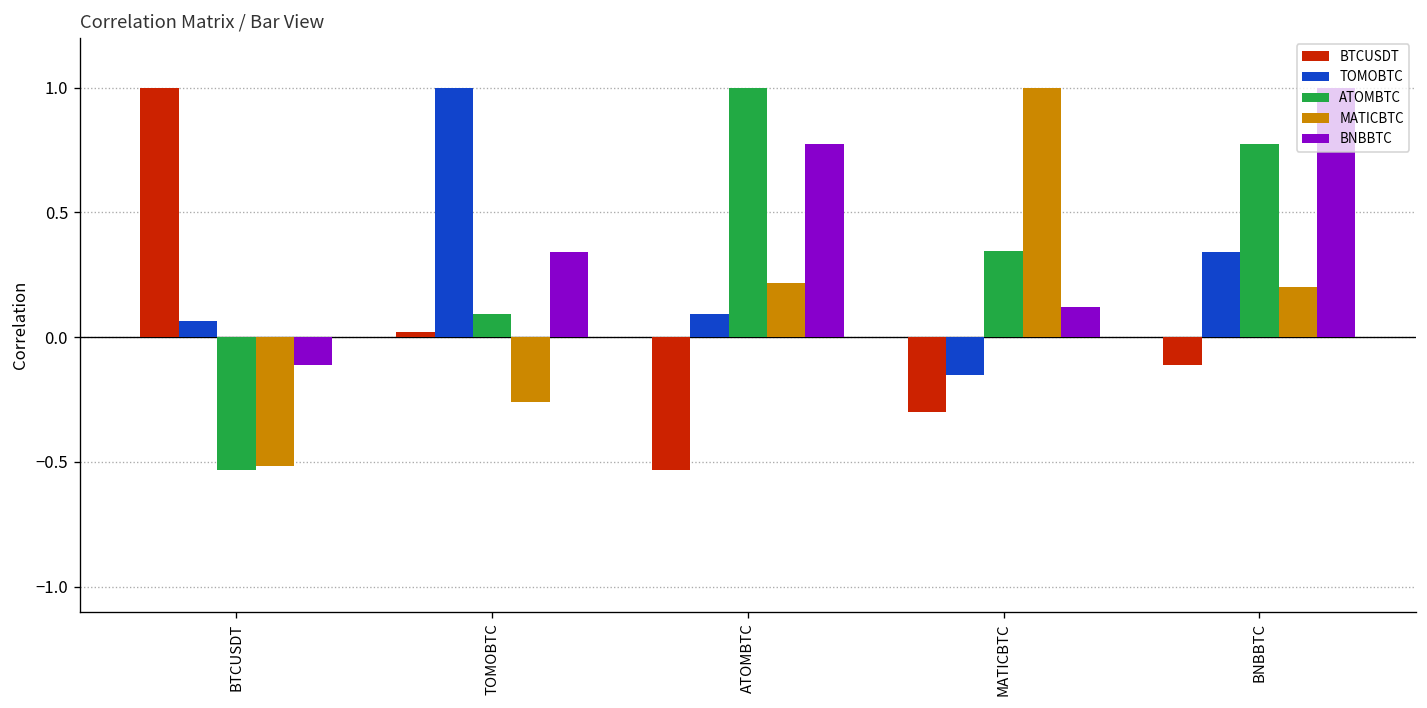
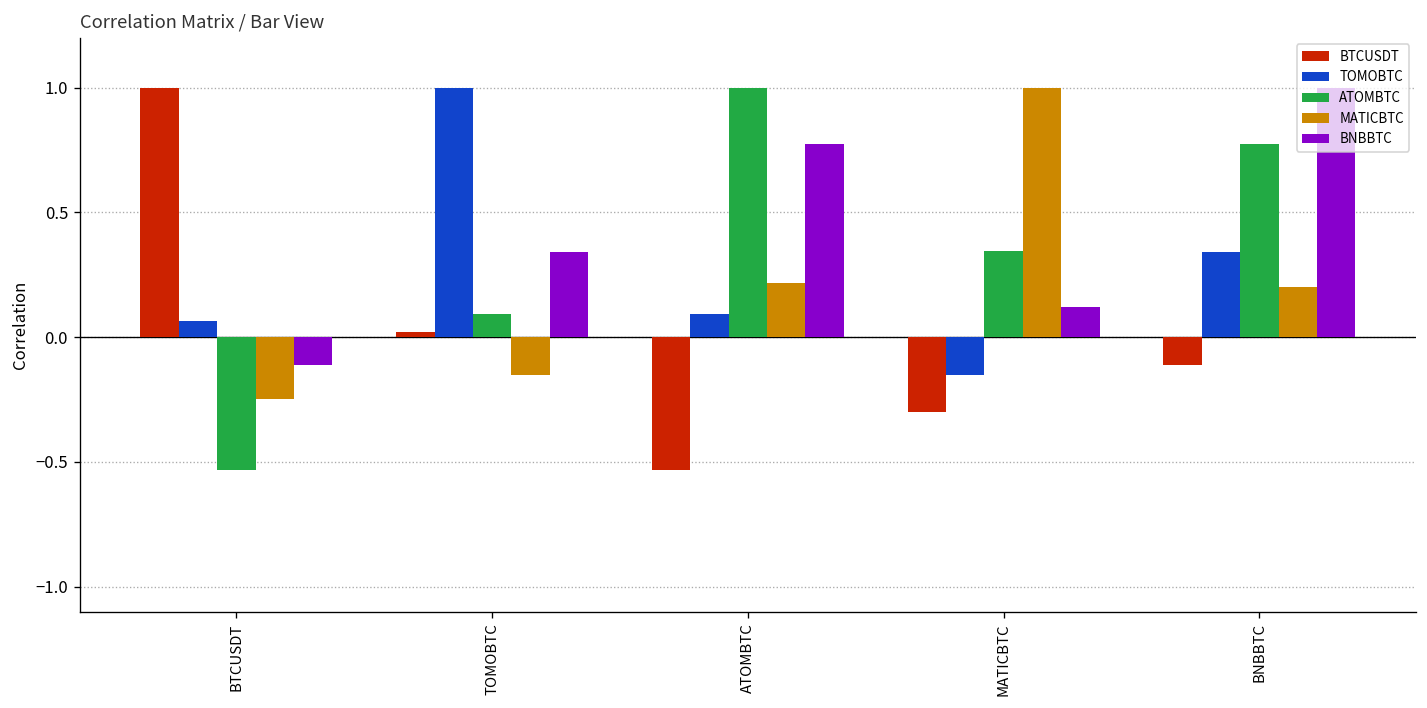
MATICBTC, BTCUSDT: -0.52 -> -0.25
MATICBTC, TOMOBTC: -0.26 -> -0.15
